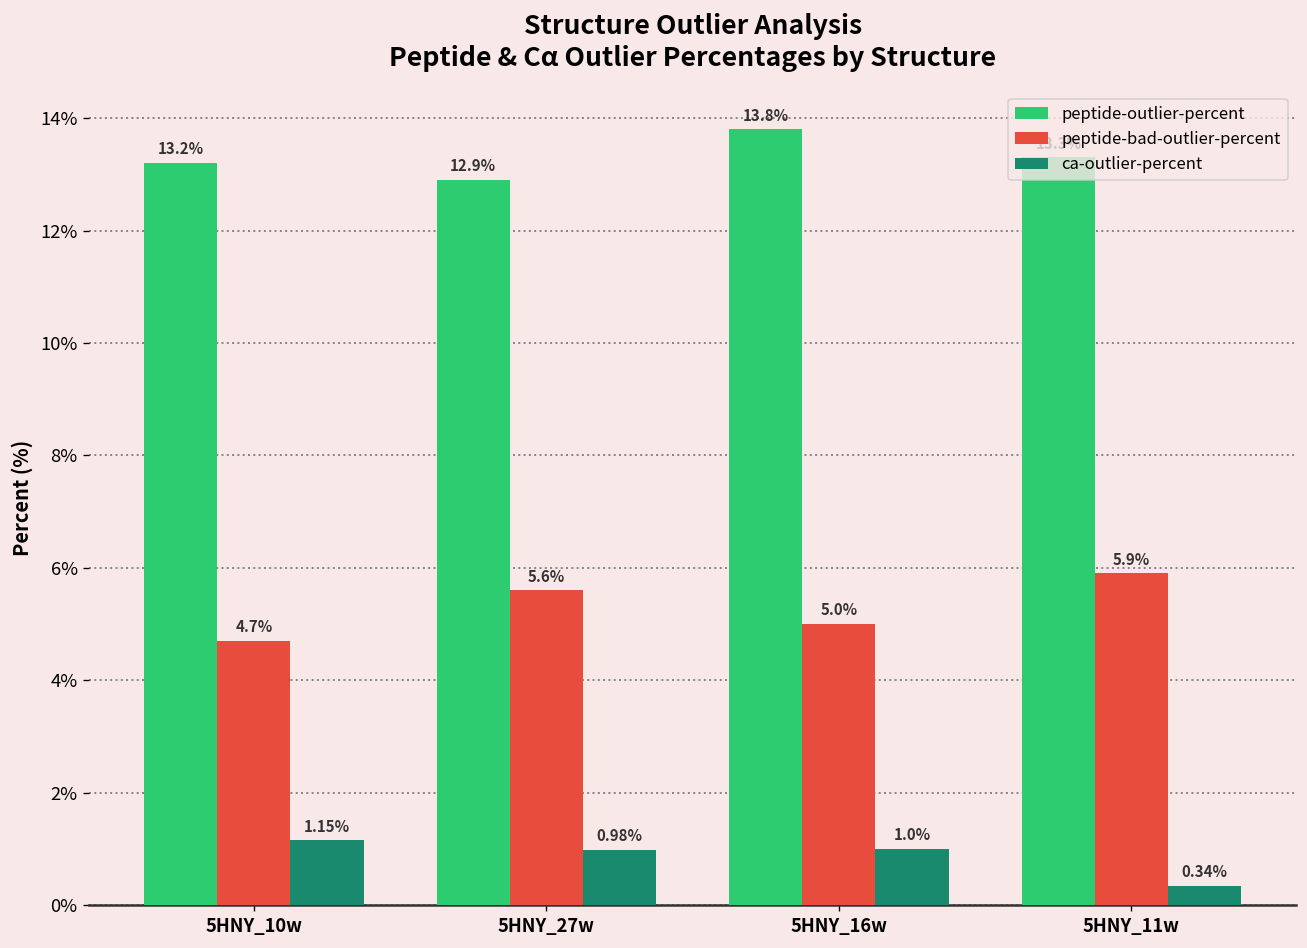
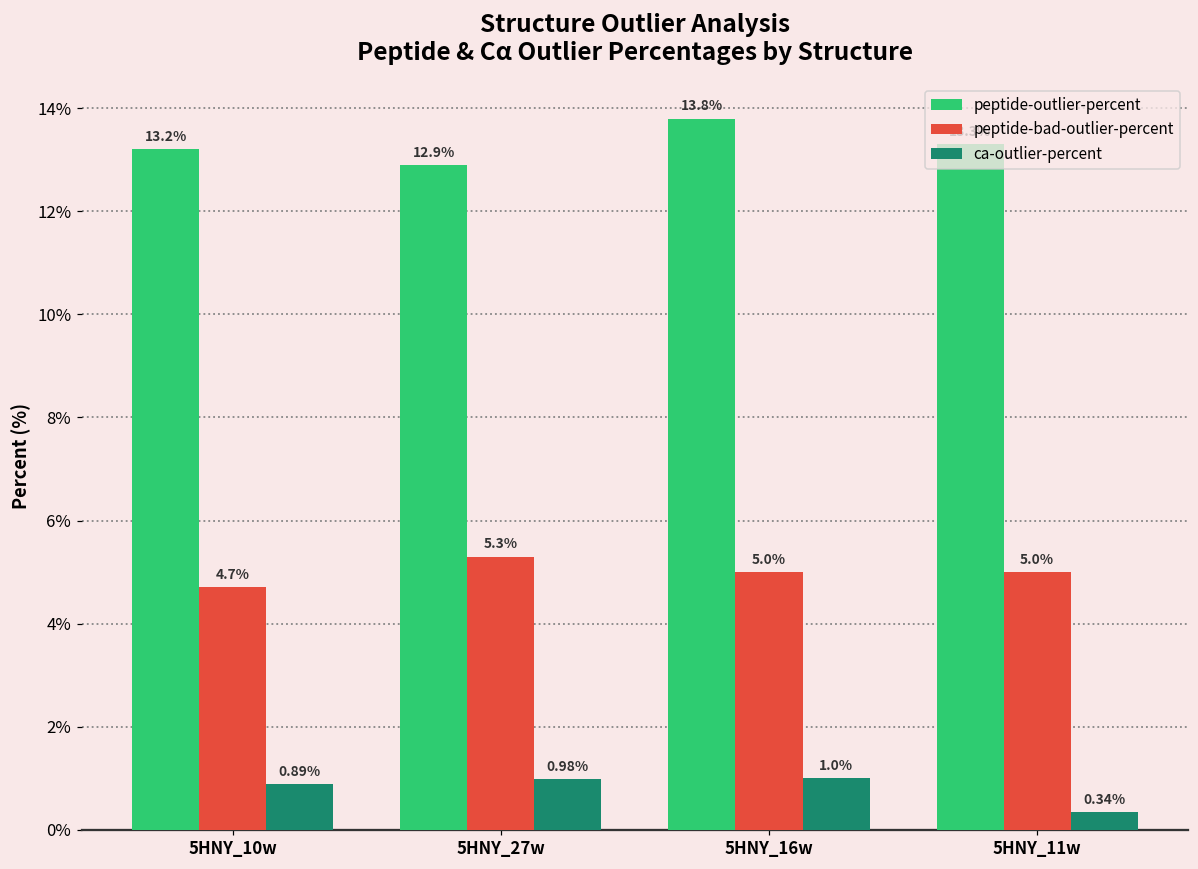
ca-outlier-percent, 5HNY_10w: 1.15% -> 0.89%
peptide-bad-outlier-percent, 5HNY_27w: 5.6% -> 5.3%
peptide-bad-outlier-percent, 5HNY_11w: 5.9% -> 5.0%
